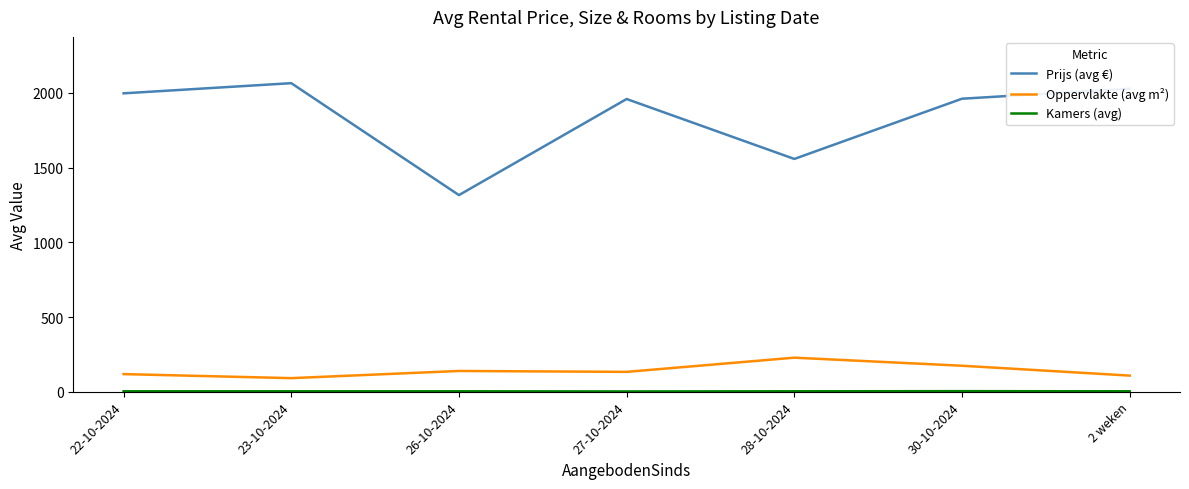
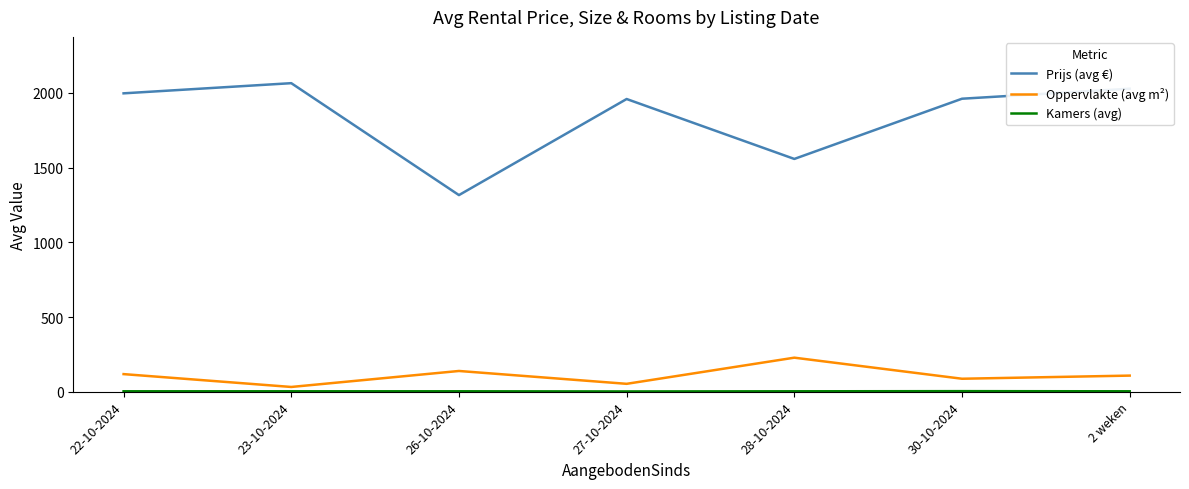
Oppervlakte (avg m²), 23-10-2024: 90 -> 30
Oppervlakte (avg m²), 27-10-2024: 130 -> 50
Oppervlakte (avg m²), 30-10-2024: 170 -> 90
